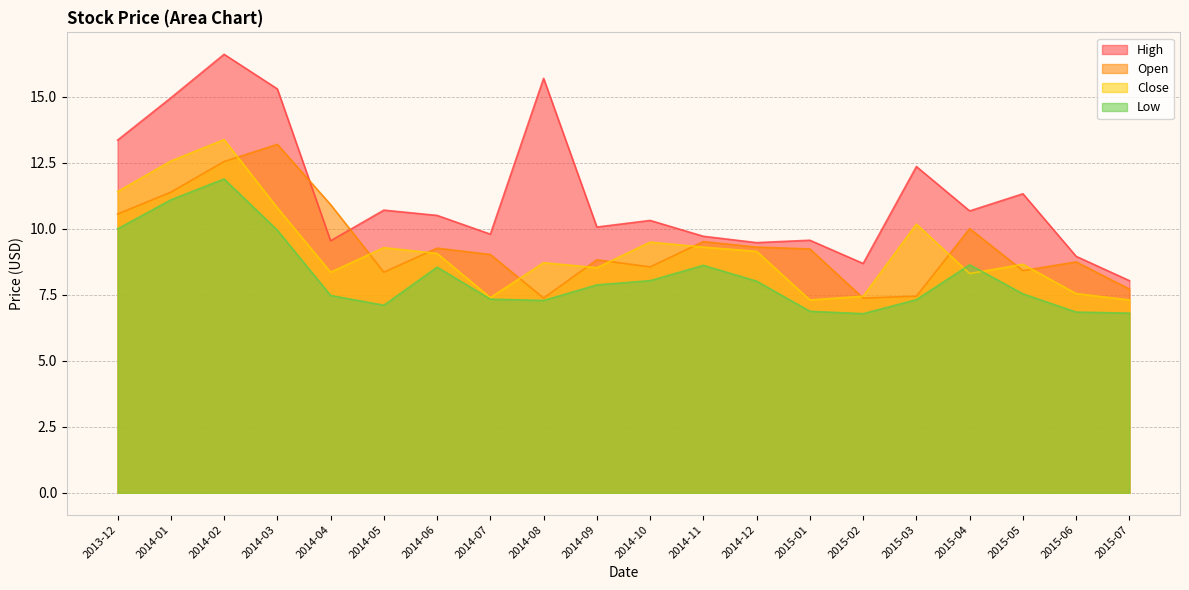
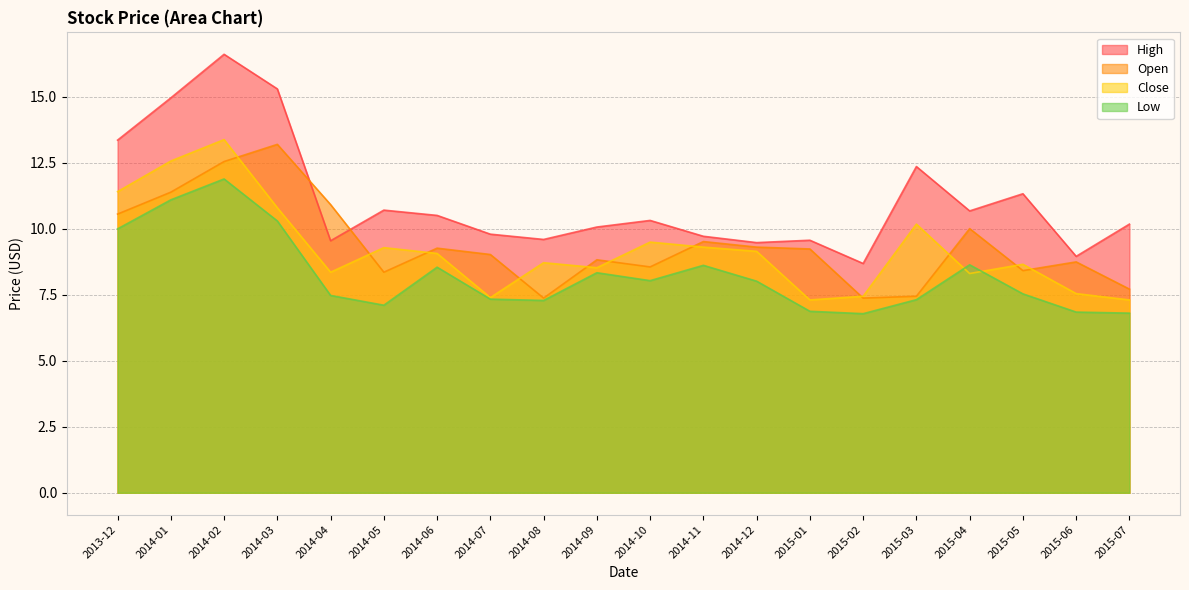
Low, 2014-03: 9.9 -> 10.3
High, 2014-08: 15.7 -> 9.6
Low, 2014-09: 7.9 -> 8.3
High, 2015-07: 8.0 -> 10.2
